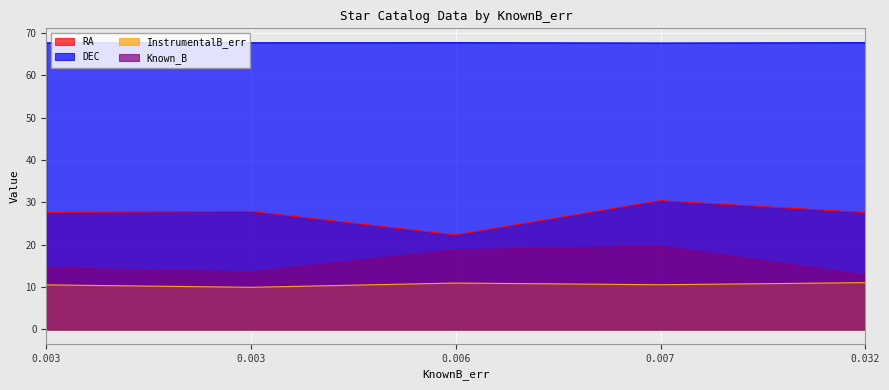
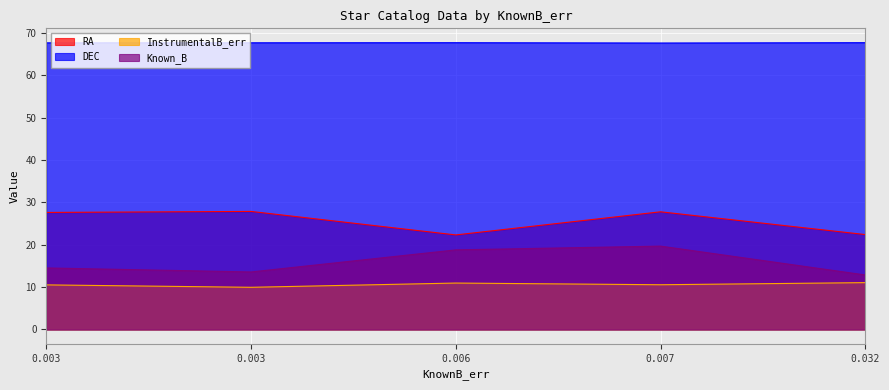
RA, 0.007: 30 -> 28
RA, 0.032: 28 -> 22
